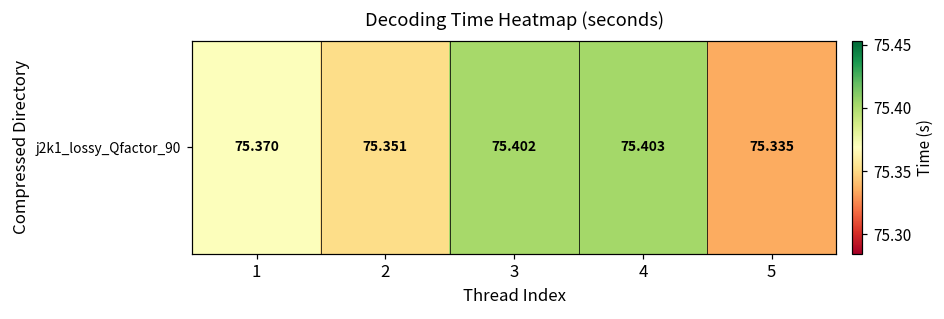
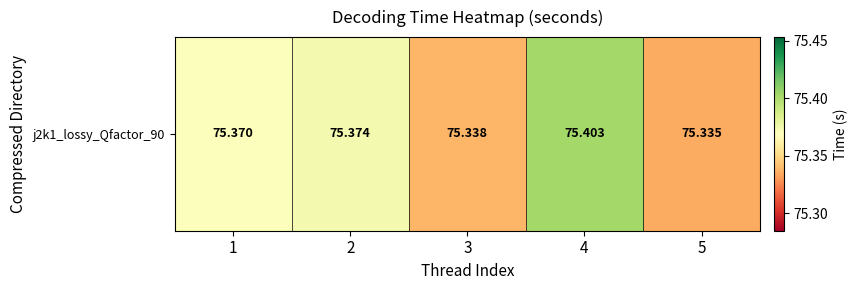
j2k1_lossy_Qfactor_90, 2: 75.351 -> 75.374
j2k1_lossy_Qfactor_90, 3: 75.402 -> 75.338
